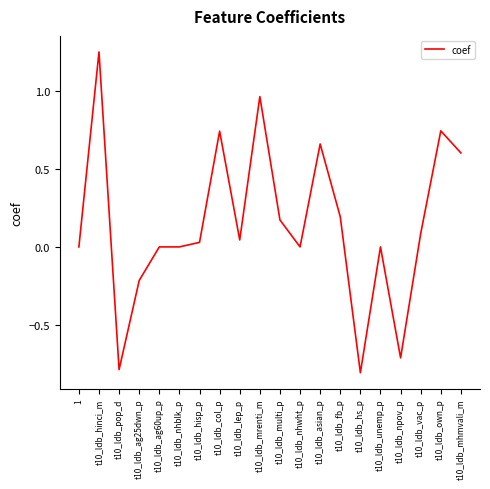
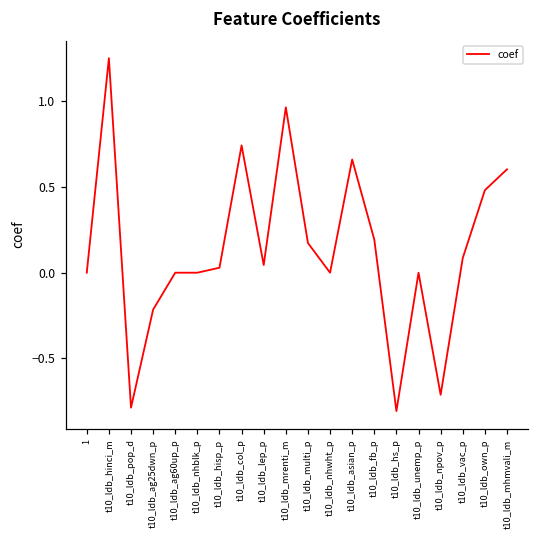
t10_ldb_own_p: 0.74 -> 0.48
